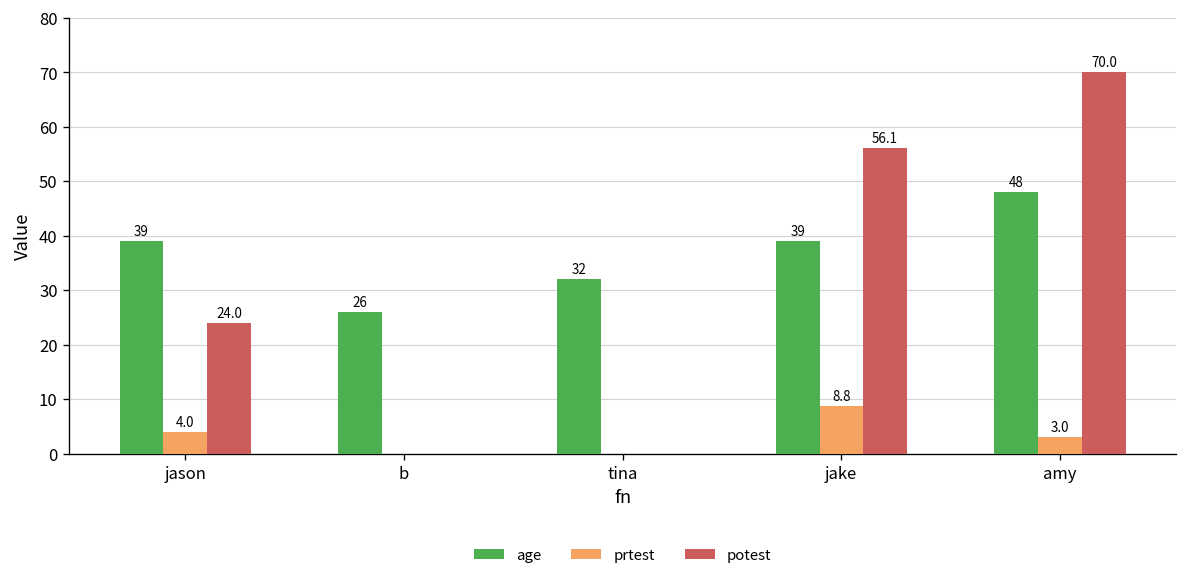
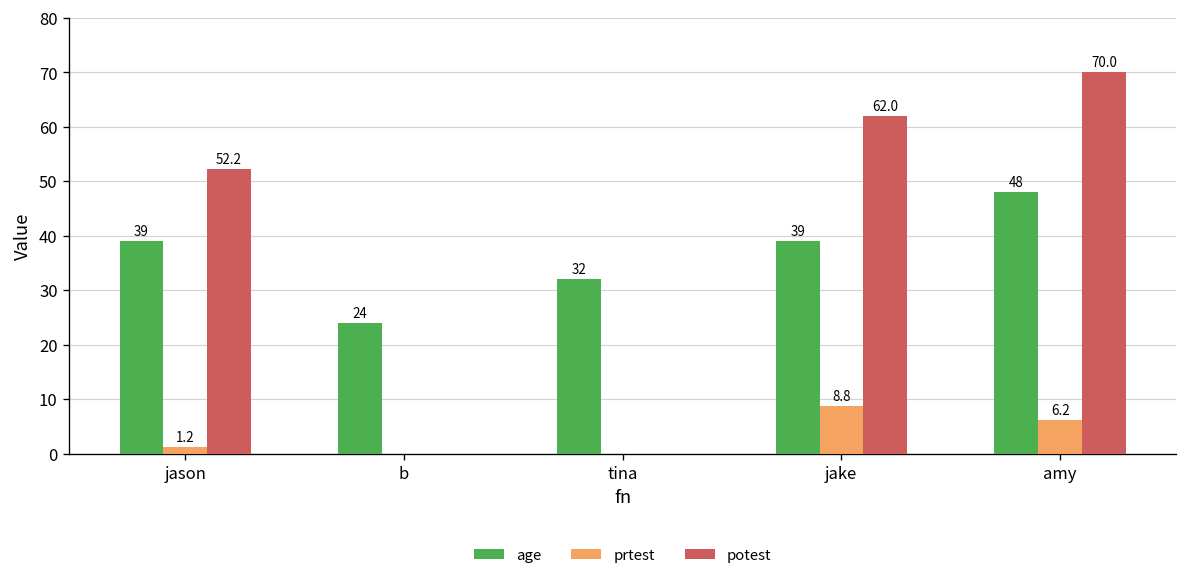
prtest, jason: 4.0 -> 1.2
potest, jason: 24.0 -> 52.2
age, b: 26 -> 24
potest, jake: 56.1 -> 62.0
prtest, amy: 3.0 -> 6.2
